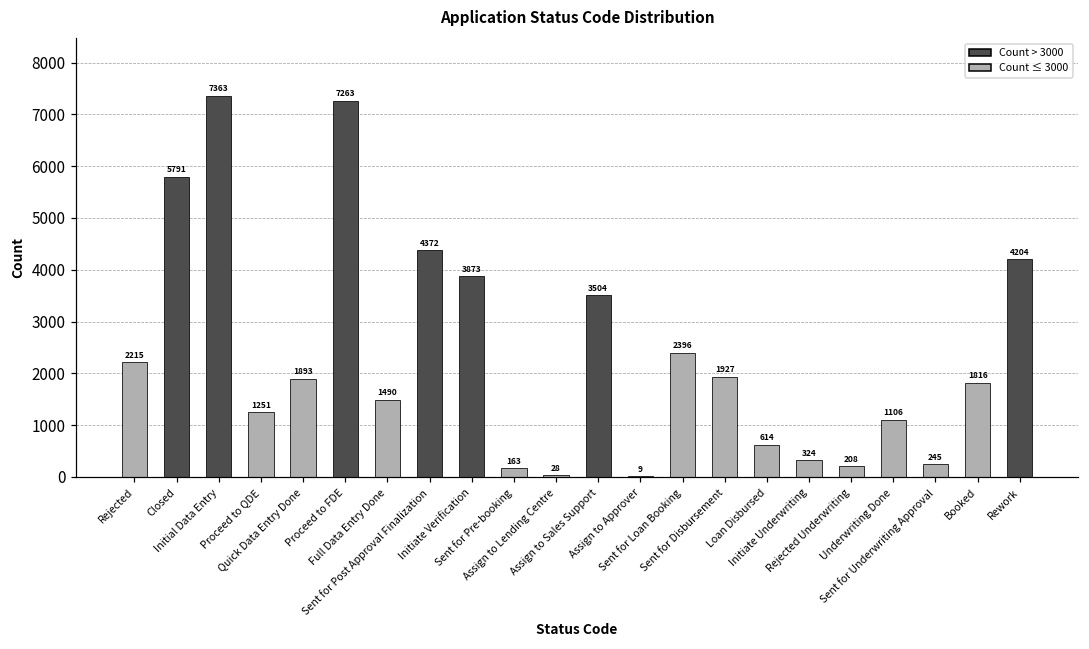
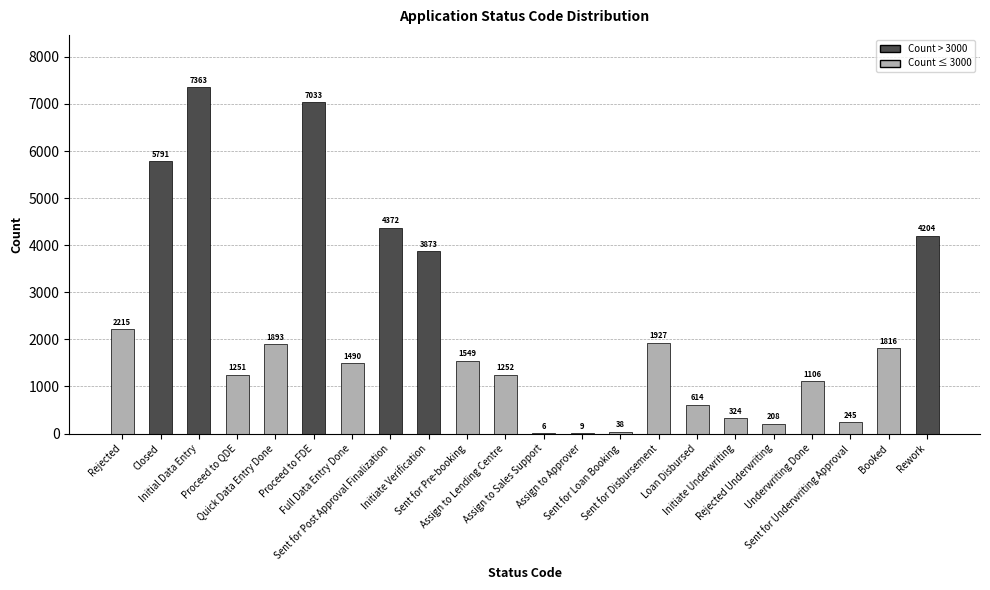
Proceed to FDE: 7263 -> 7033
Sent for Pre-booking: 163 -> 1549
Assign to Lending Centre: 28 -> 1252
Assign to Sales Support: 3504 -> 6
Sent for Loan Booking: 2396 -> 38
